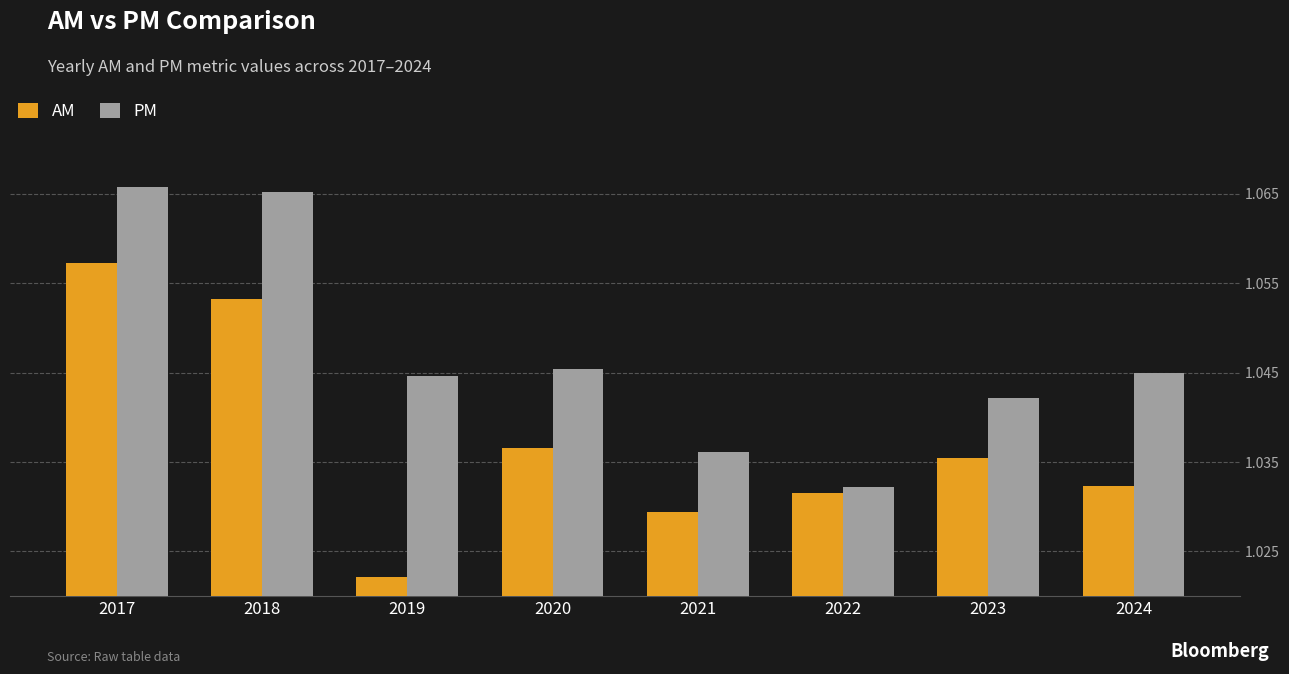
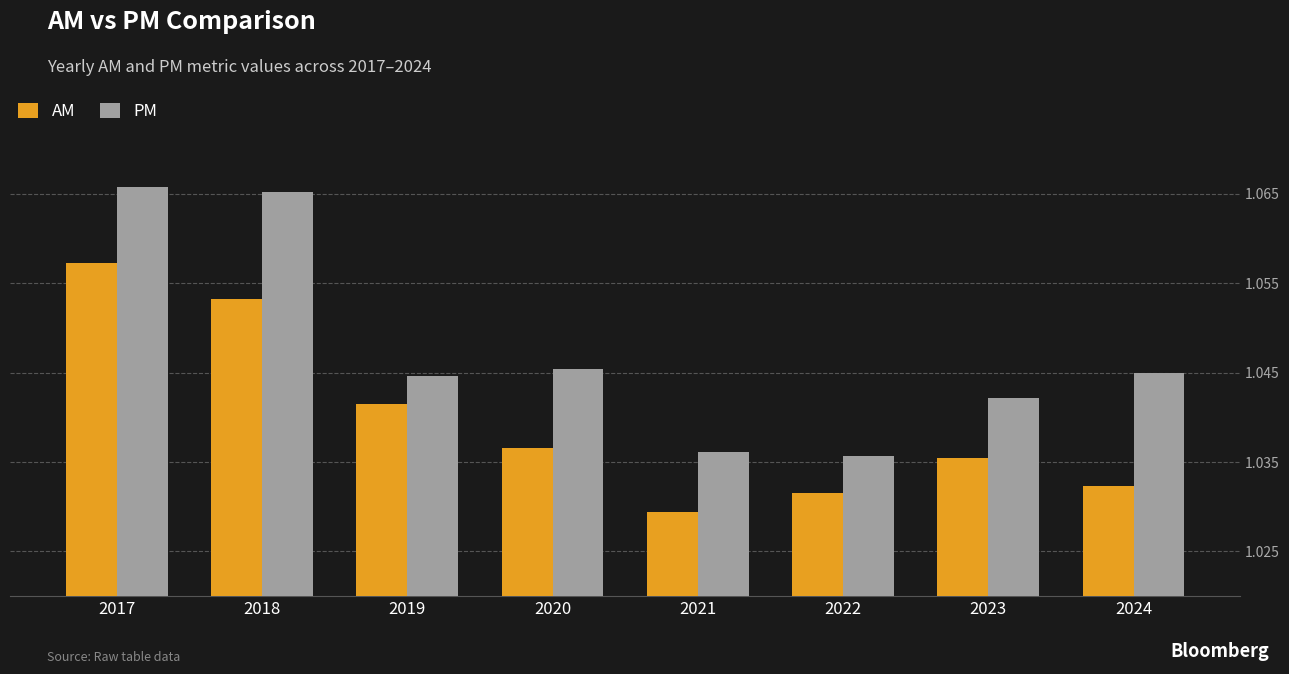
AM, 2019: 1.022 -> 1.041
PM, 2022: 1.032 -> 1.036
